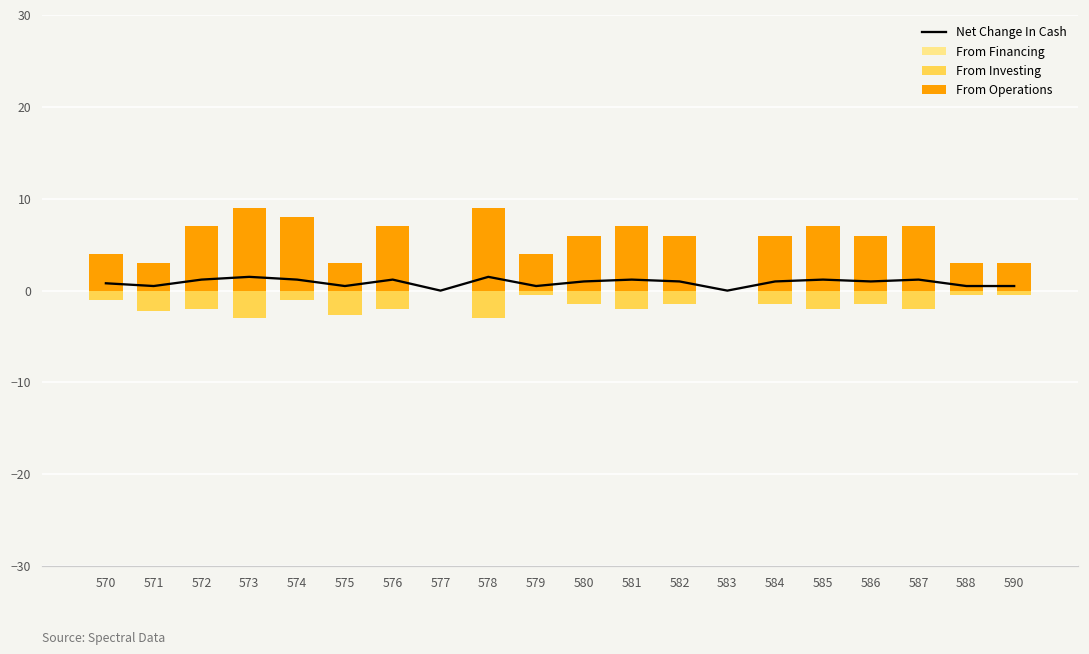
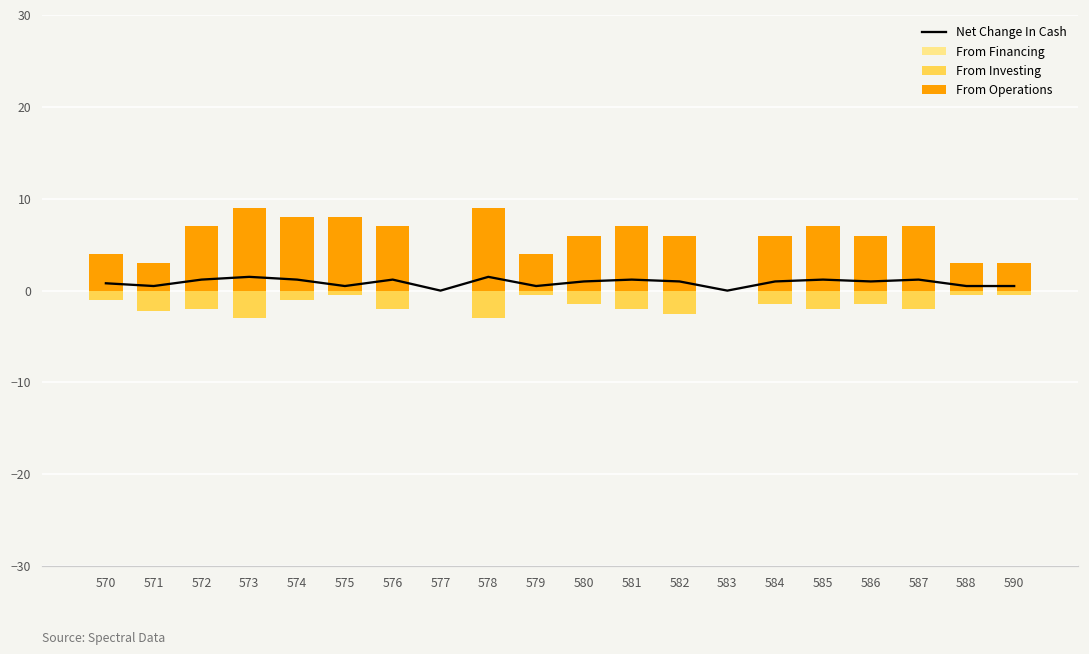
From Investing, 575: -3 -> -1
From Operations, 575: 3 -> 8
From Investing, 582: -2 -> -3
